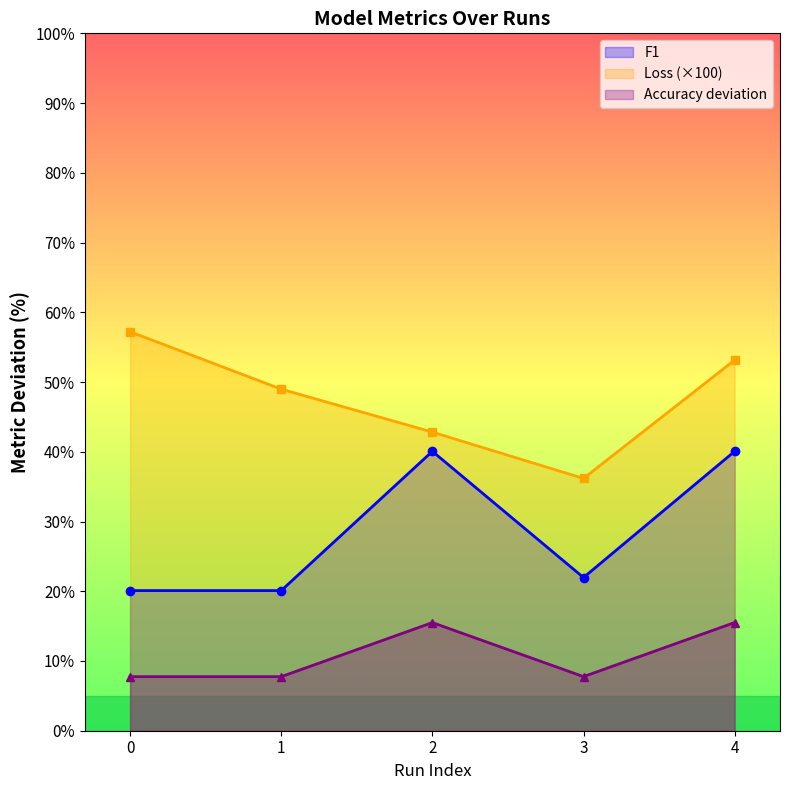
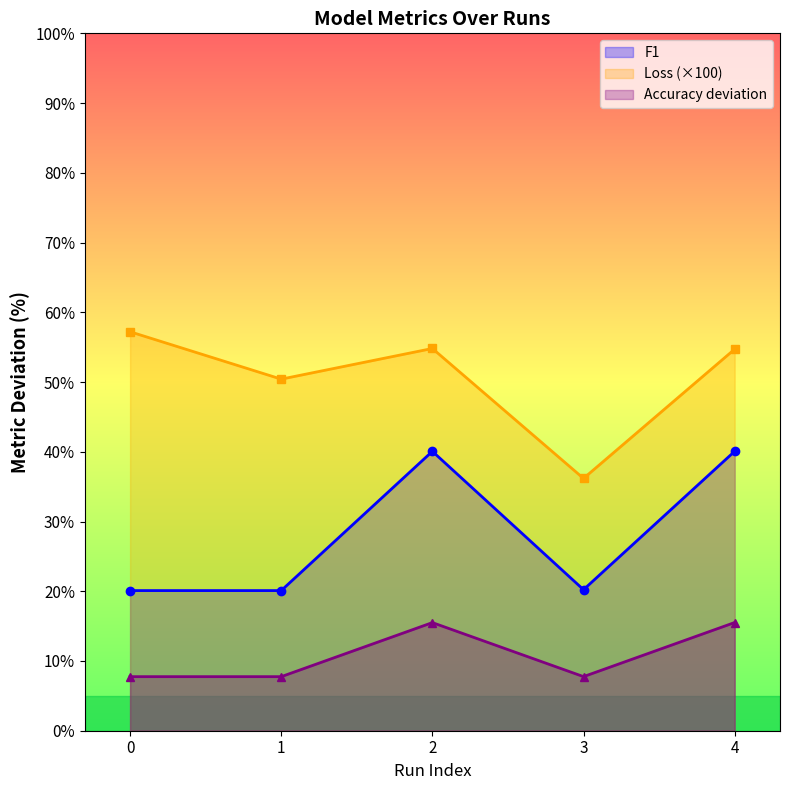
Loss (×100), 1: 49% -> 50%
Loss (×100), 2: 43% -> 55%
F1, 3: 22% -> 20%
Loss (×100), 4: 53% -> 55%
